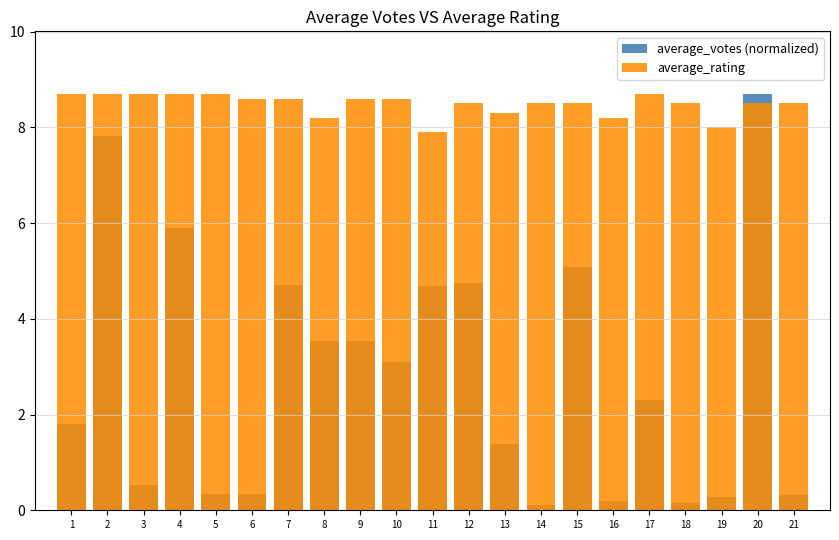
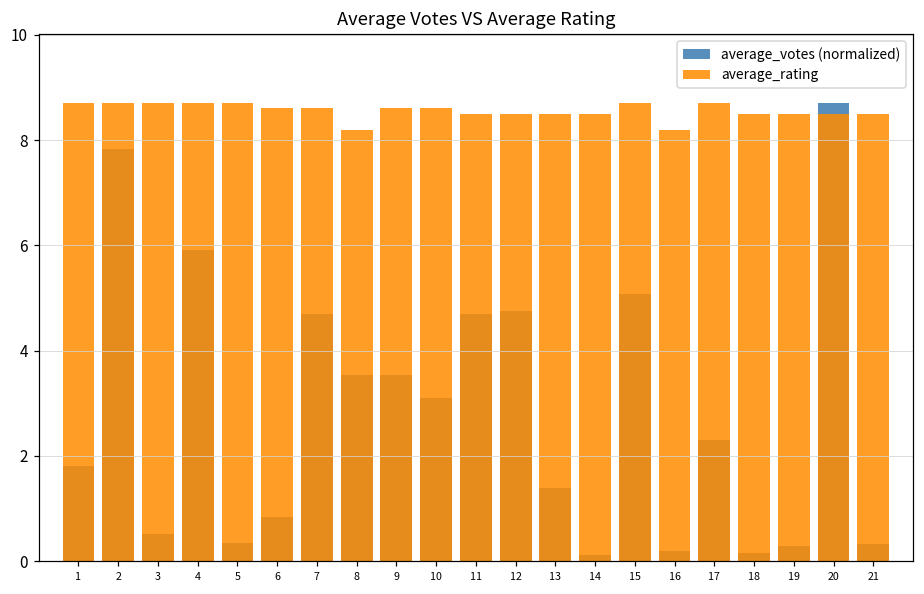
average_votes (normalized), 6: 0.3 -> 0.8
average_rating, 11: 7.9 -> 8.5
average_rating, 13: 8.3 -> 8.5
average_rating, 15: 8.5 -> 8.7
average_rating, 19: 8.0 -> 8.5
